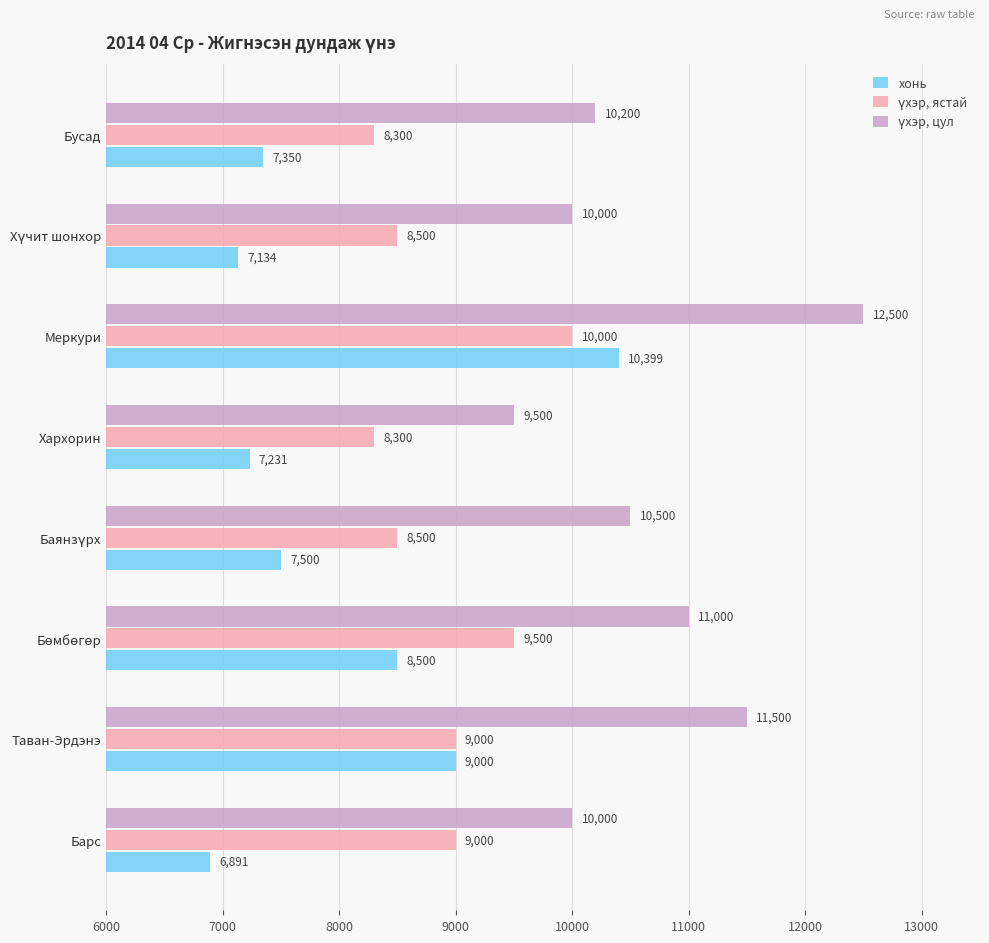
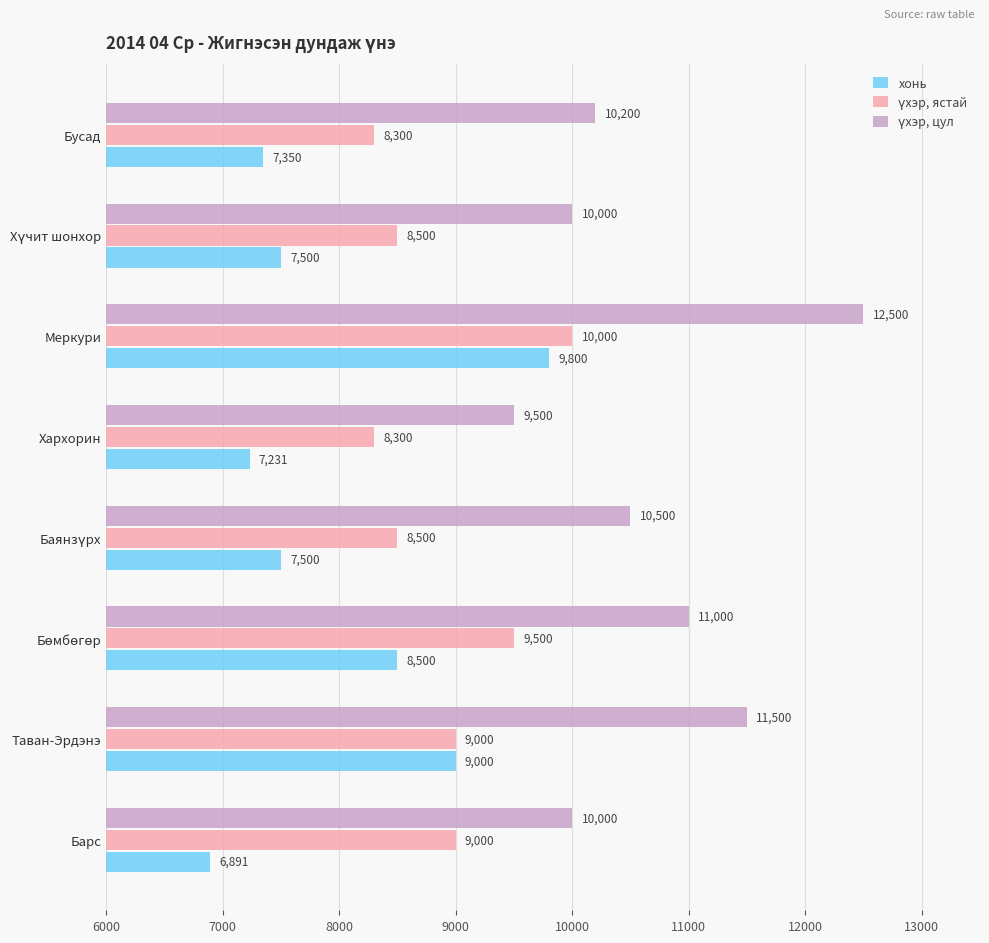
хонь, Хүчит шонхор: 7,134 -> 7,500
хонь, Меркури: 10,399 -> 9,800
